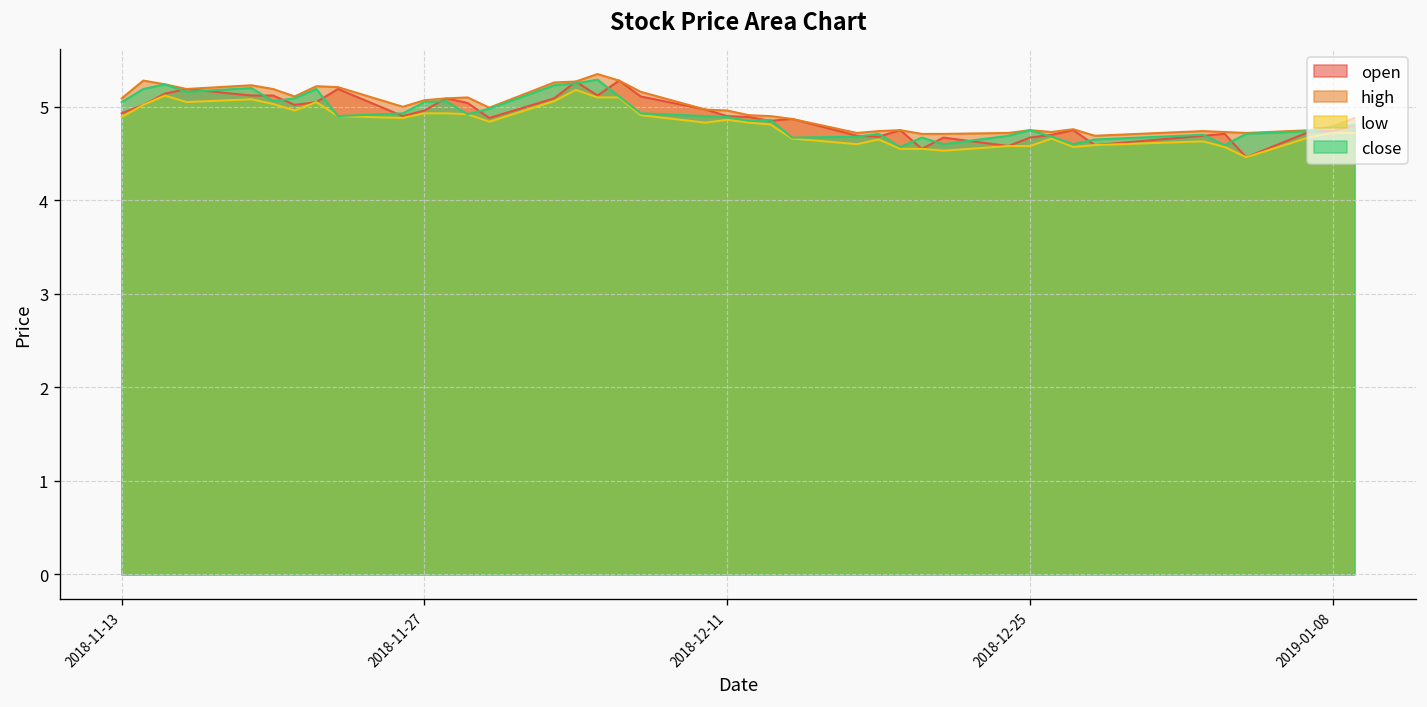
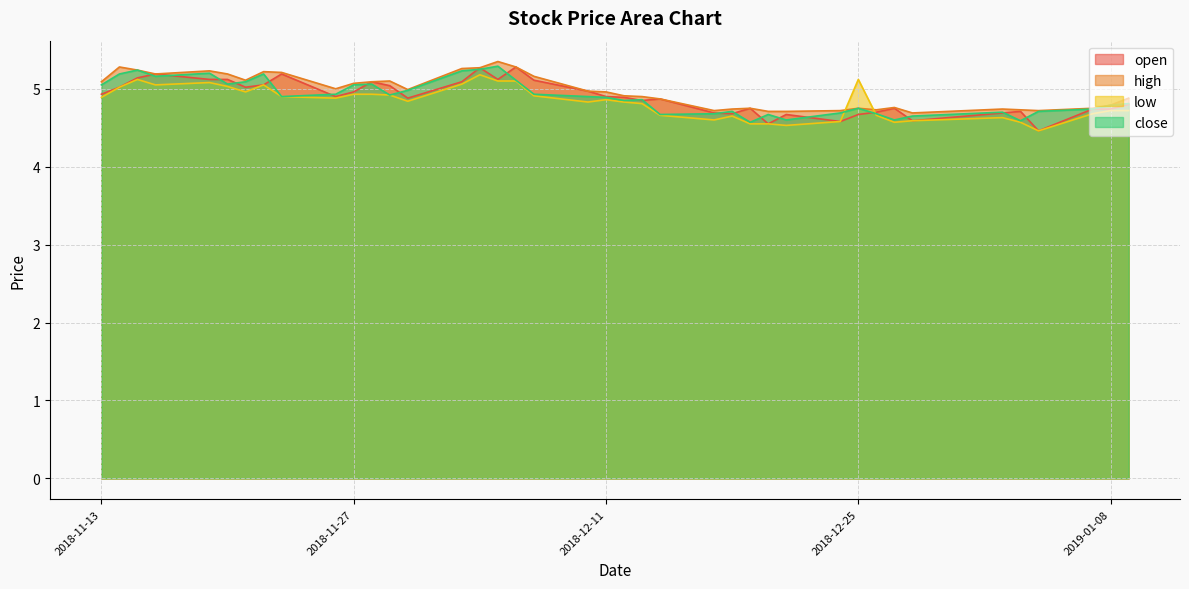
low, 2018-12-25: 4.6 -> 5.1
